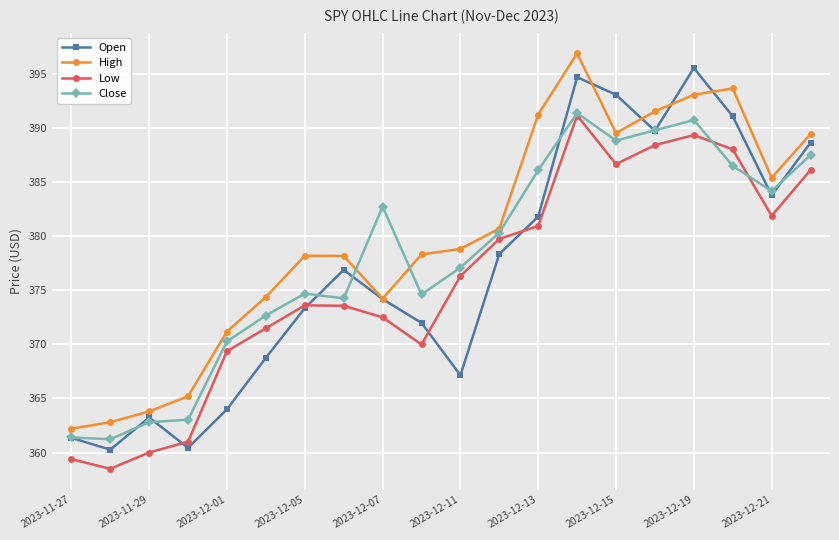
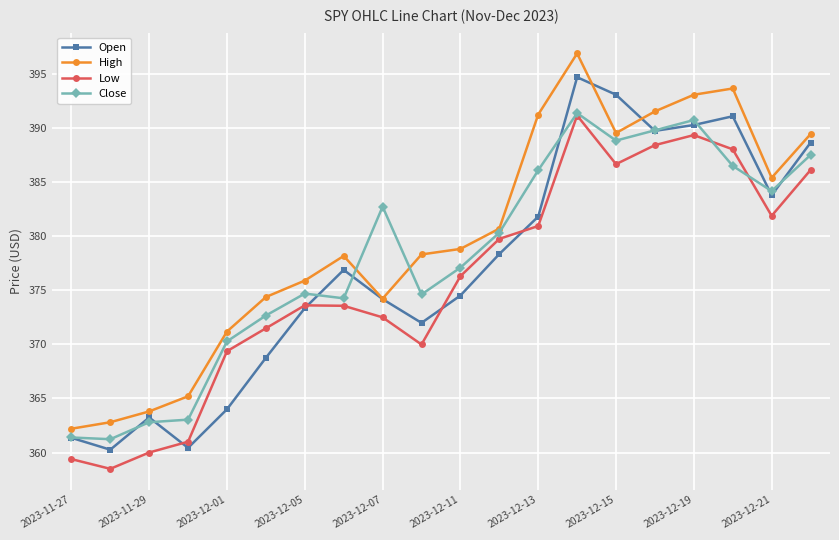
High, 2023-12-05: 378.2 -> 375.9
Open, 2023-12-11: 367.2 -> 374.5
Open, 2023-12-19: 395.6 -> 390.3
